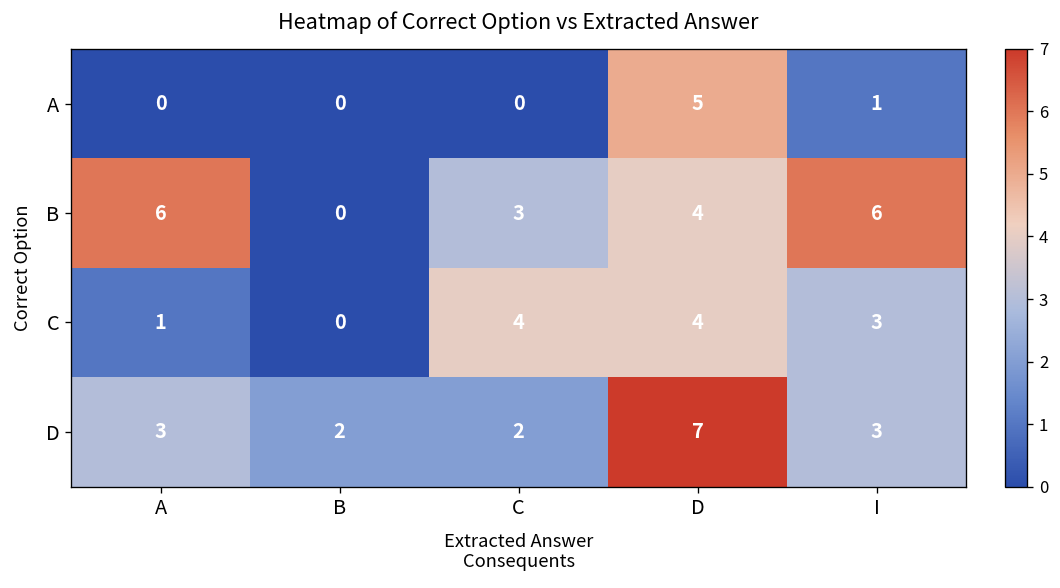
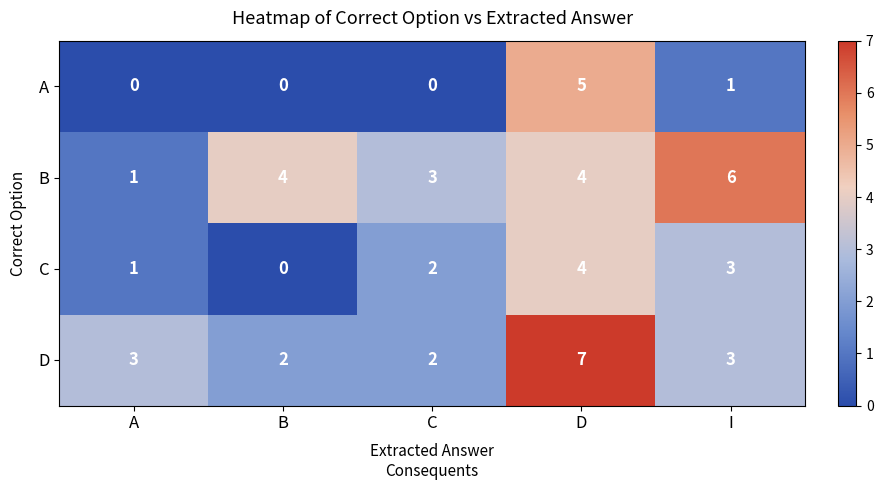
B, A: 6 -> 1
B, B: 0 -> 4
C, C: 4 -> 2
